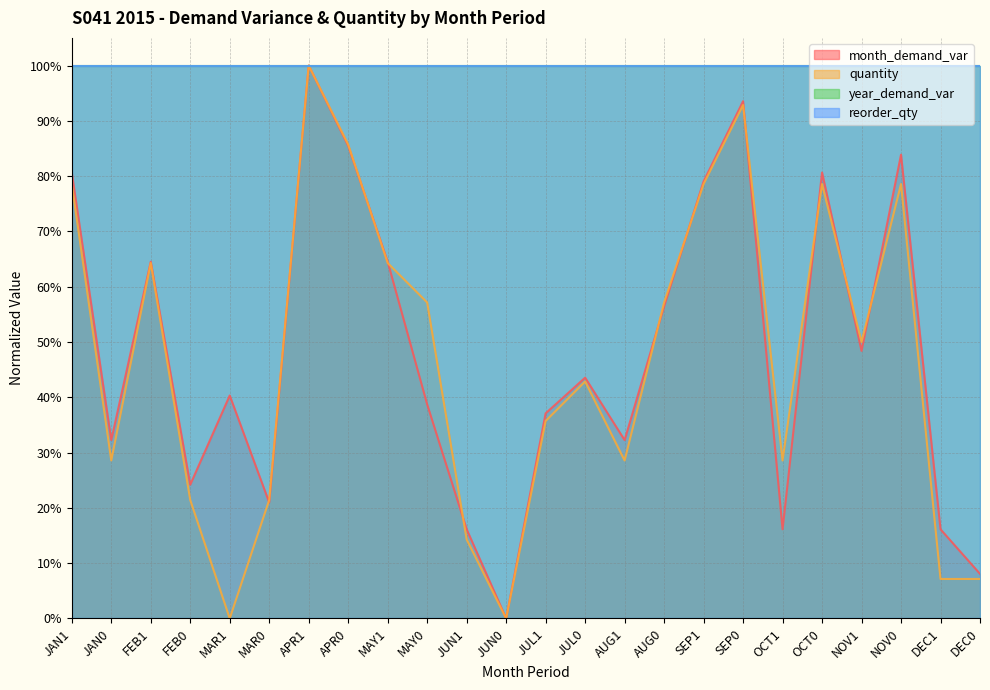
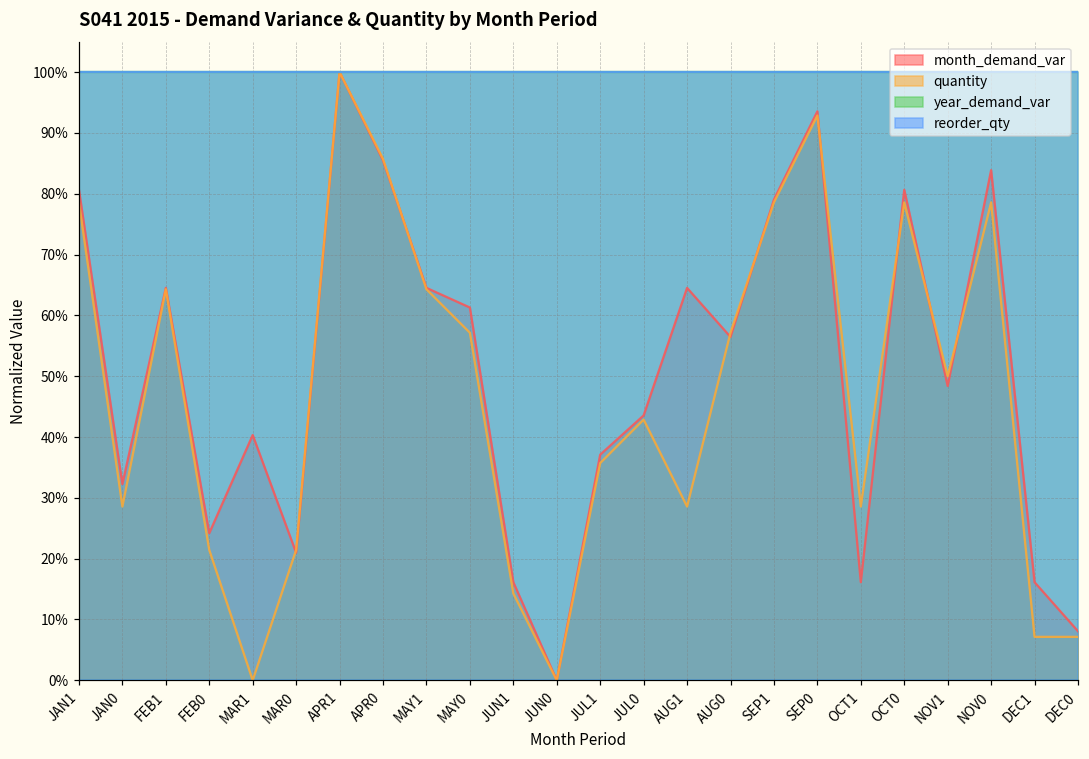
month_demand_var, MAY0: 39% -> 61%
month_demand_var, AUG1: 32% -> 65%
